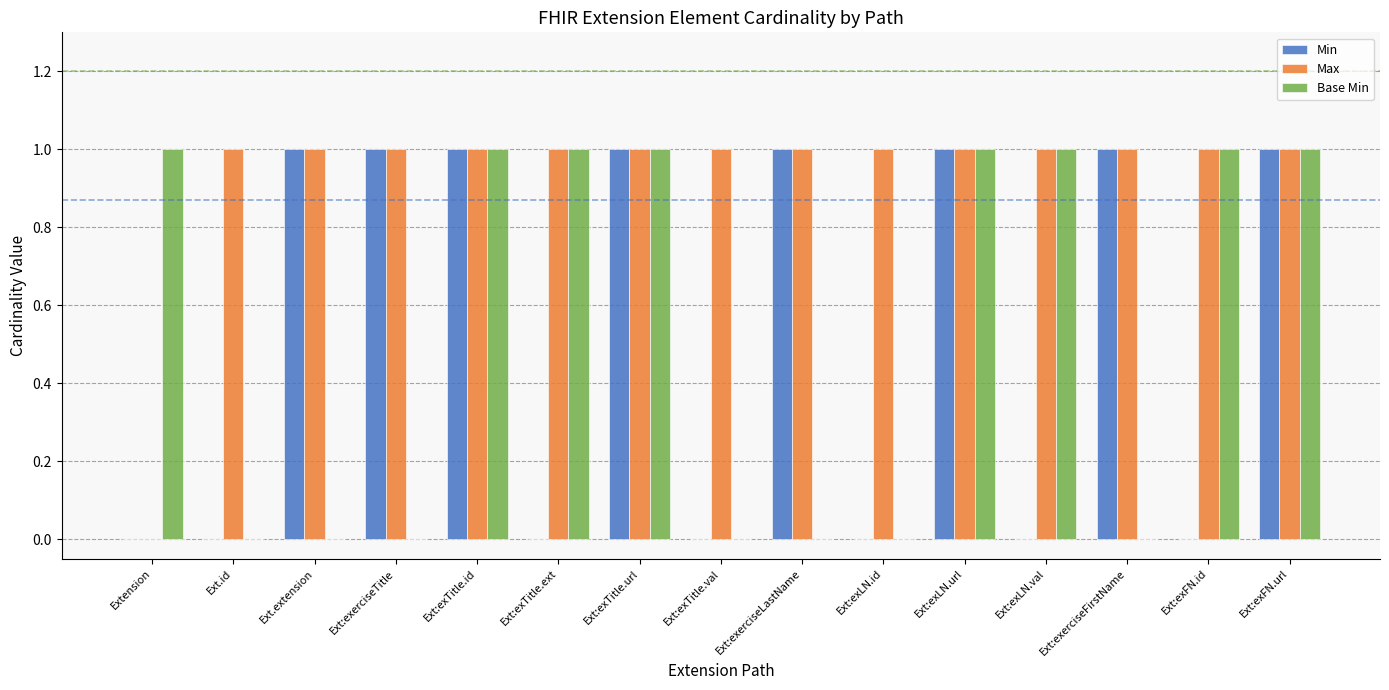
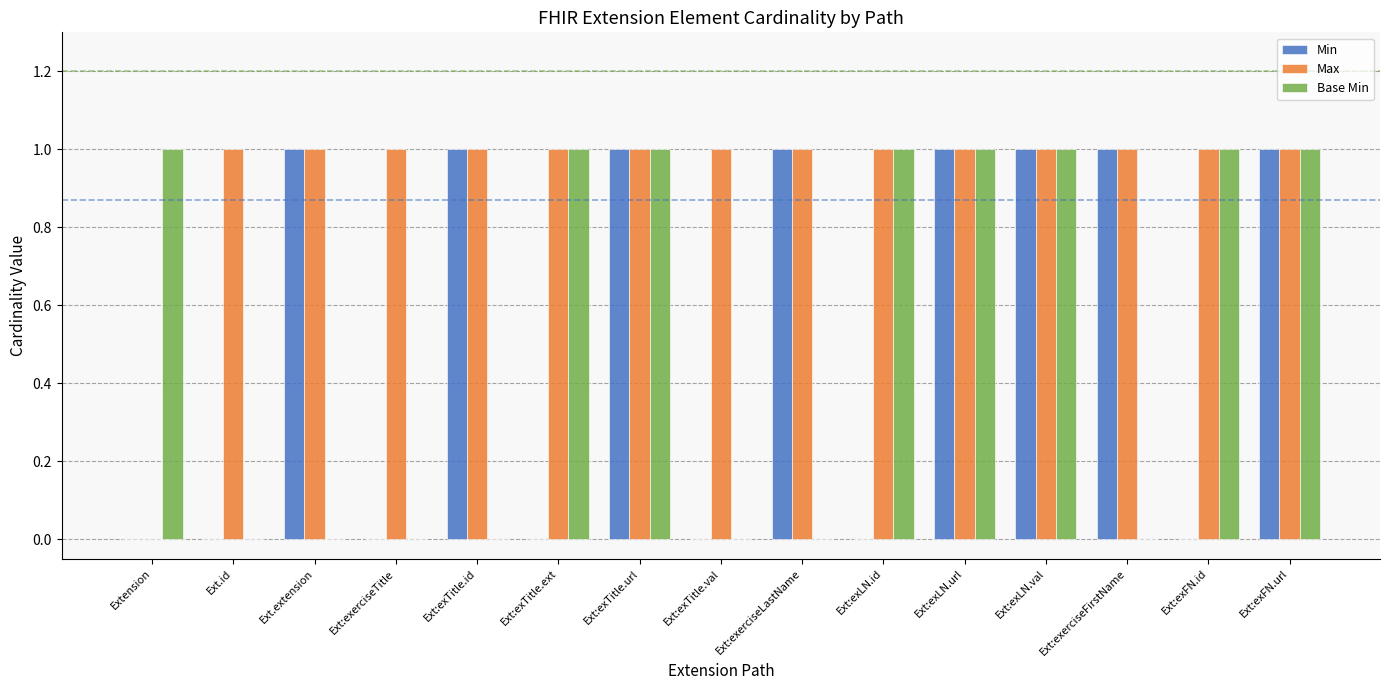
Min, Ext:exerciseTitle: 1 -> 0
Base Min, Ext:exTitle.id: 1 -> 0
Base Min, Ext:exLN.id: 0 -> 1
Min, Ext:exLN.val: 0 -> 1
